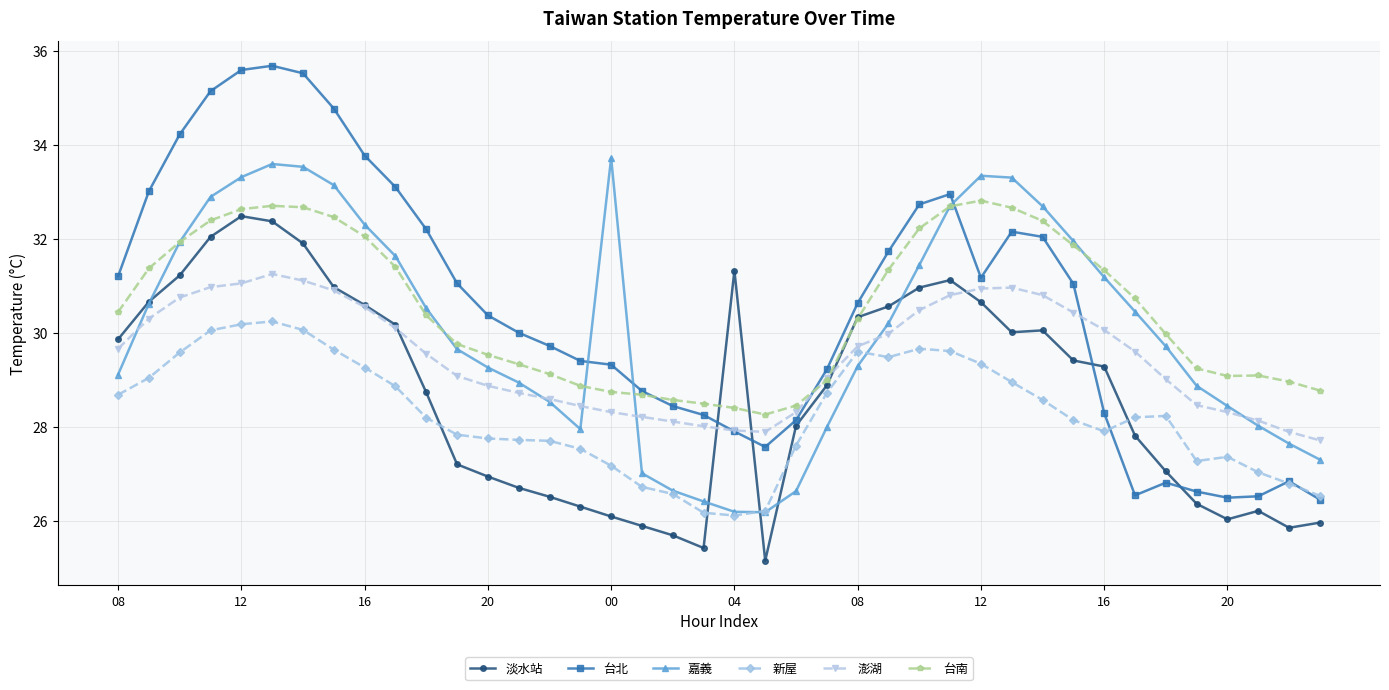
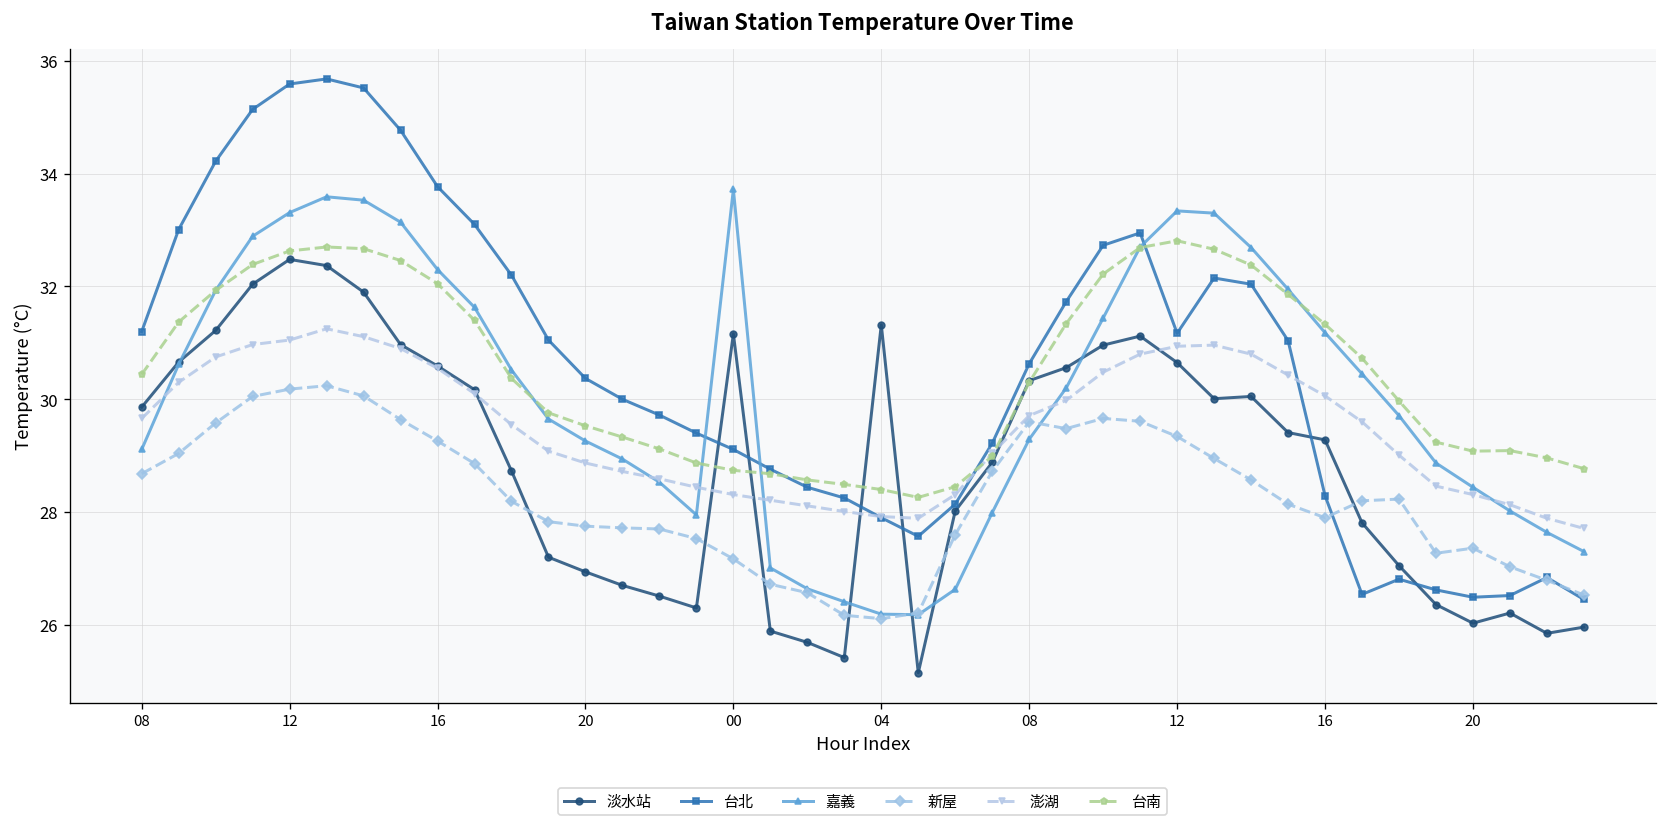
淡水站, 00: 26.1 -> 31.2
台北, 00: 29.3 -> 29.1
